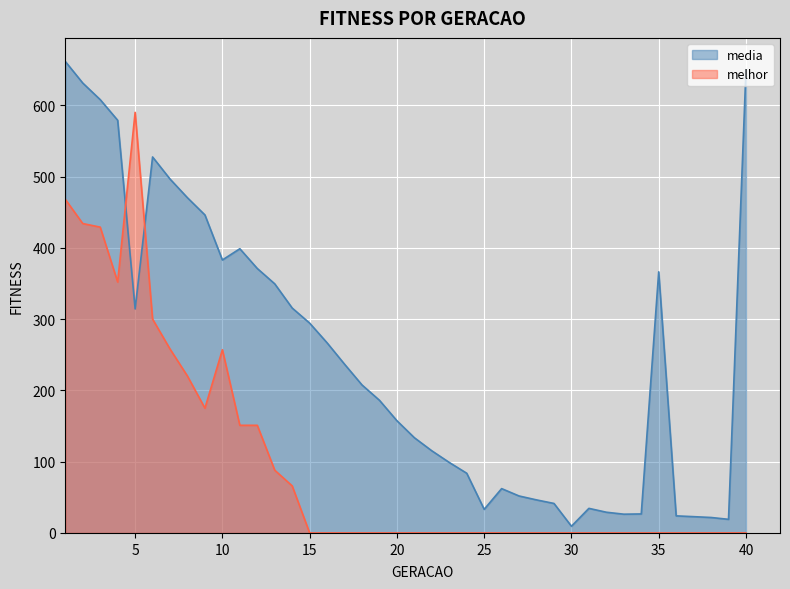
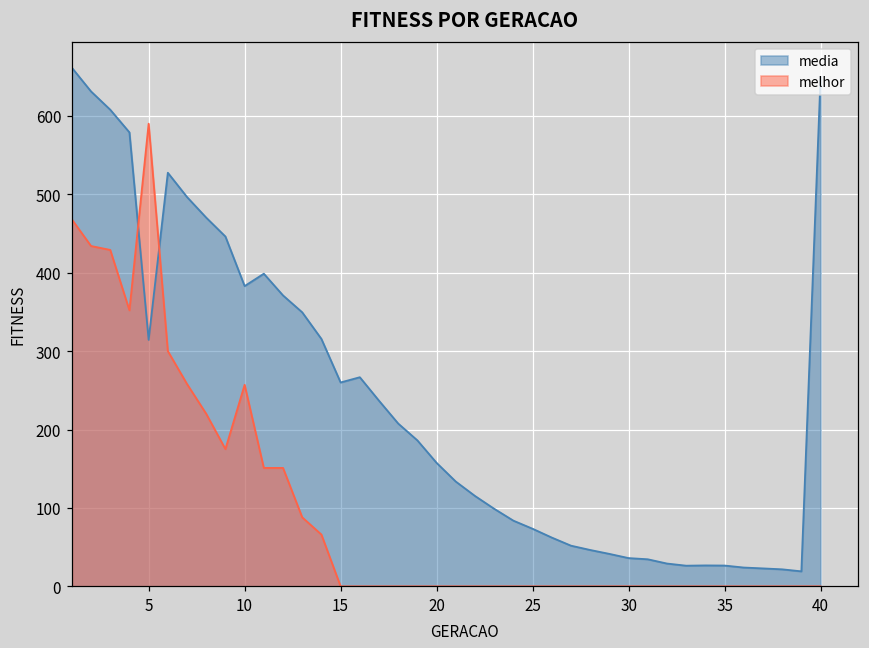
media, 15: 290 -> 260
media, 25: 30 -> 70
media, 30: 10 -> 40
media, 35: 370 -> 30
